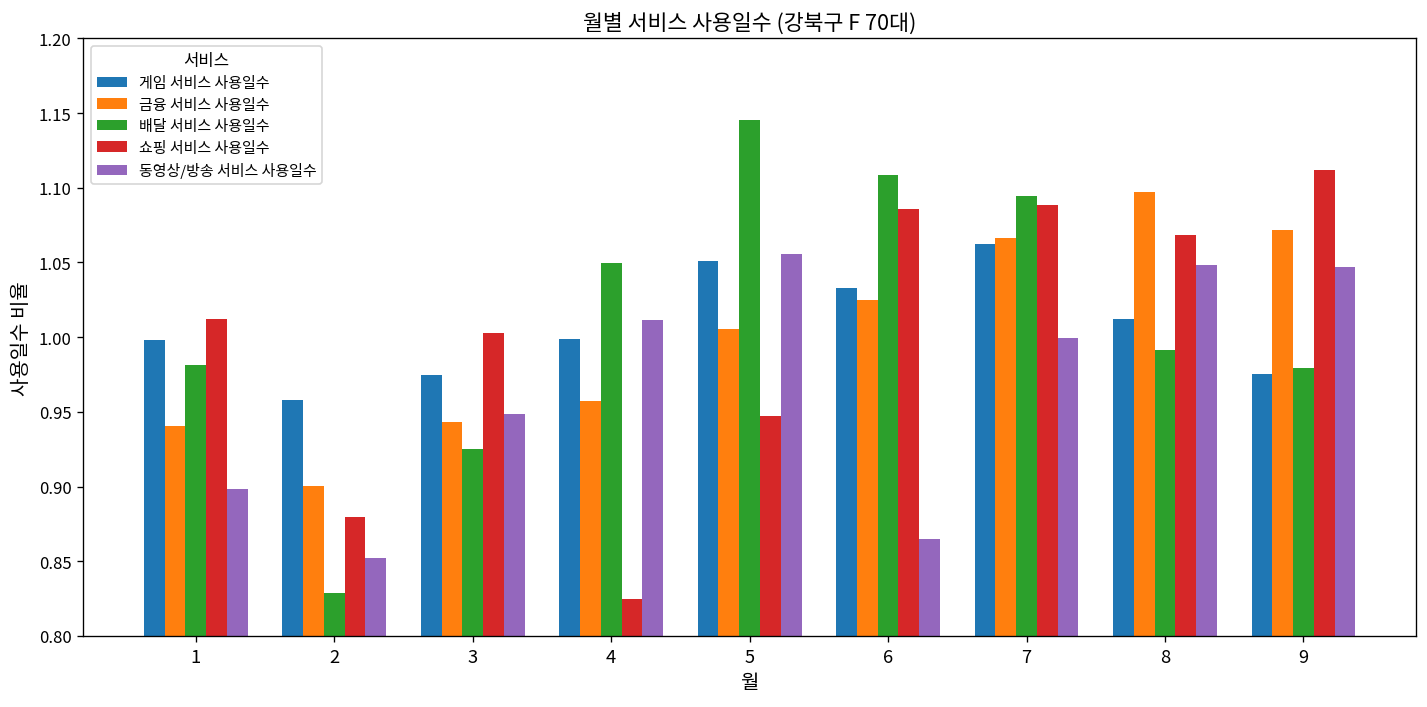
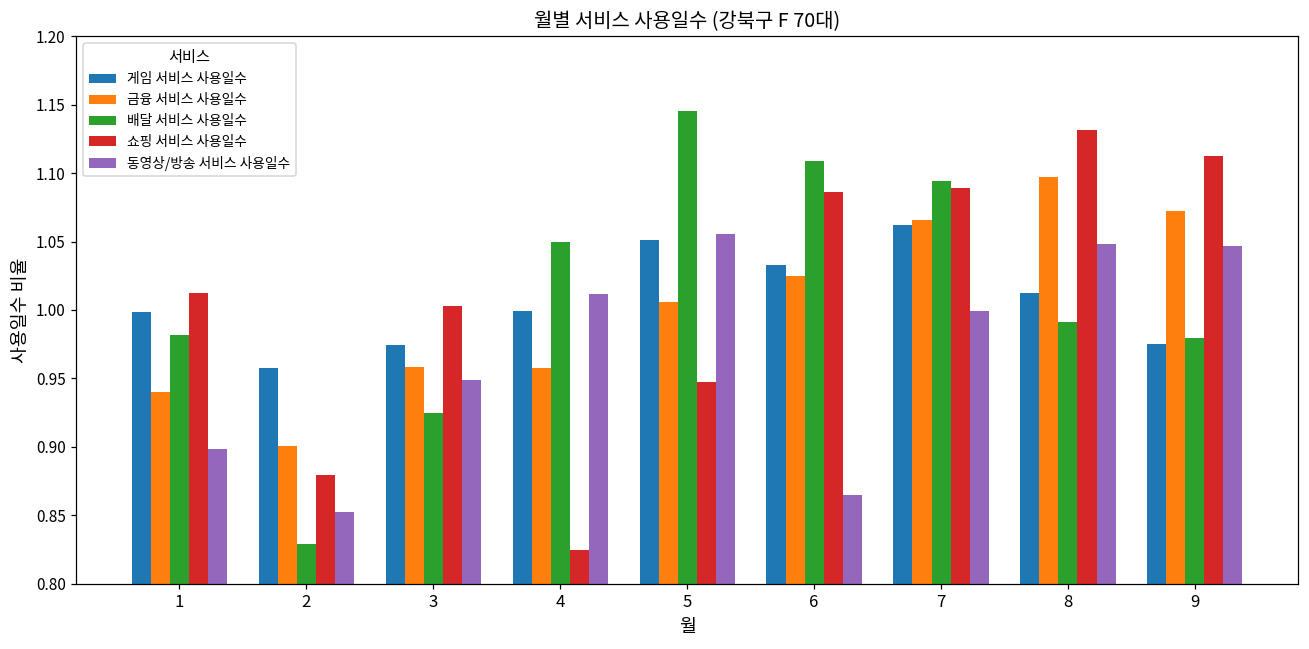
금융 서비스 사용일수, 3: 0.943 -> 0.958
쇼핑 서비스 사용일수, 8: 1.068 -> 1.132
